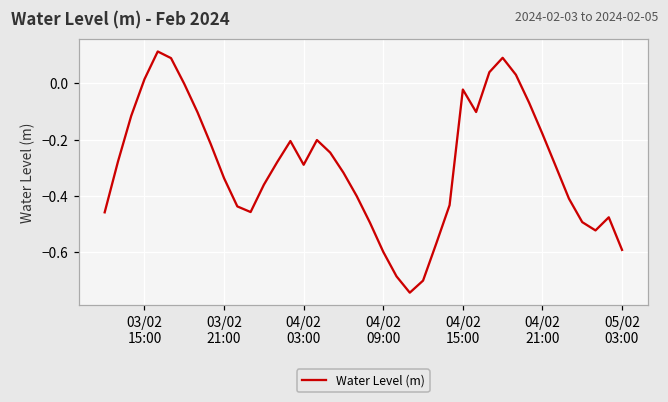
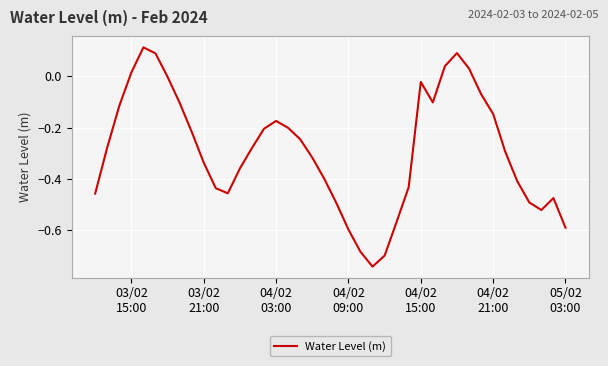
04/02 03:00: -0.29 -> -0.17
04/02 21:00: -0.18 -> -0.15
